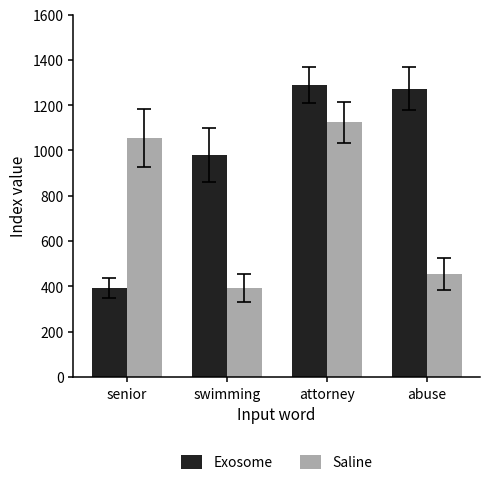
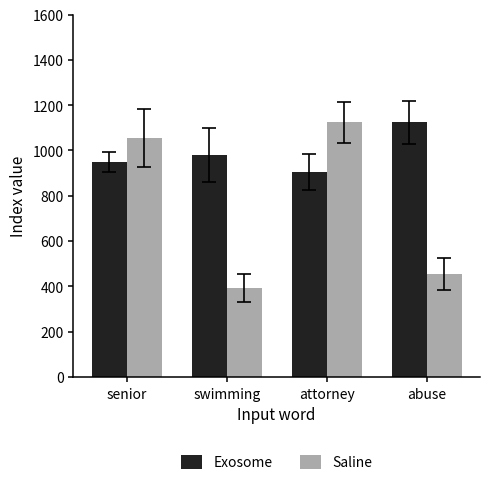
Exosome, senior: 390 -> 950
Exosome, attorney: 1290 -> 910
Exosome, abuse: 1270 -> 1120
